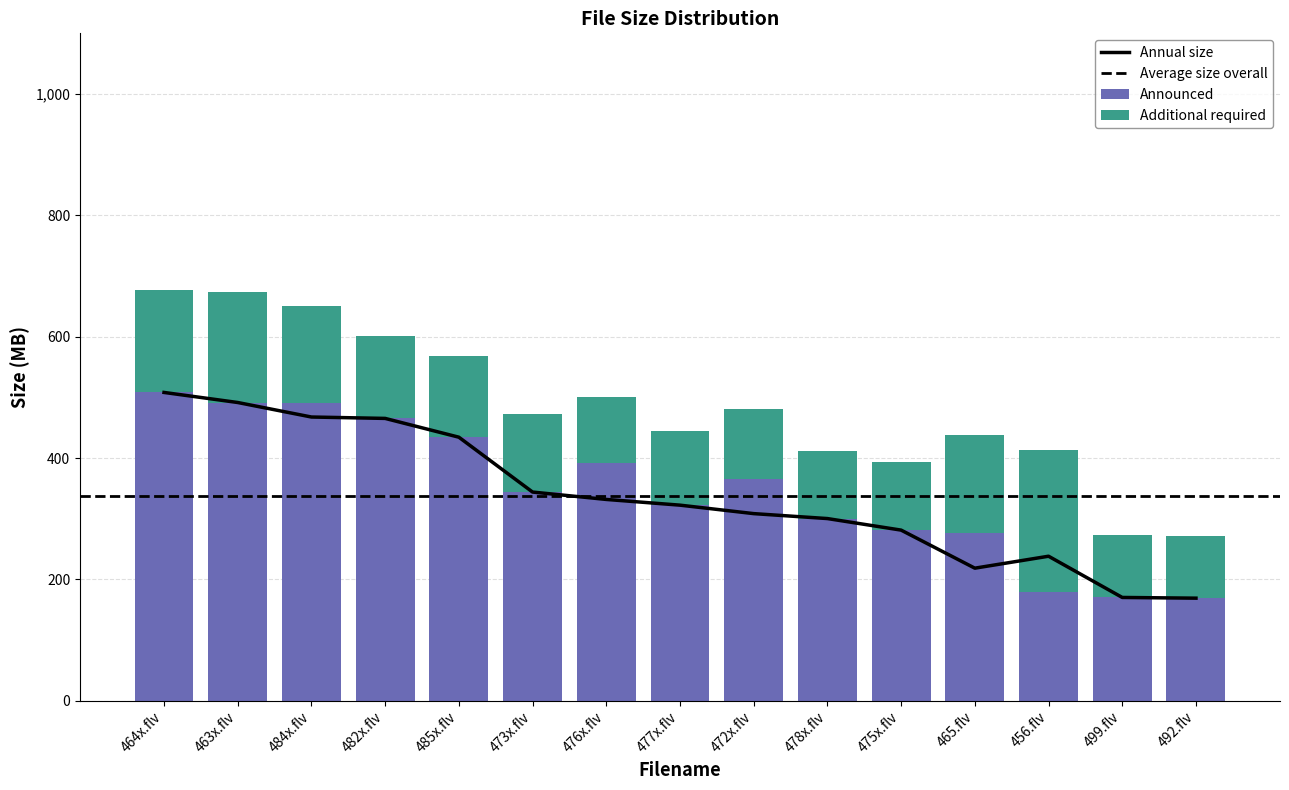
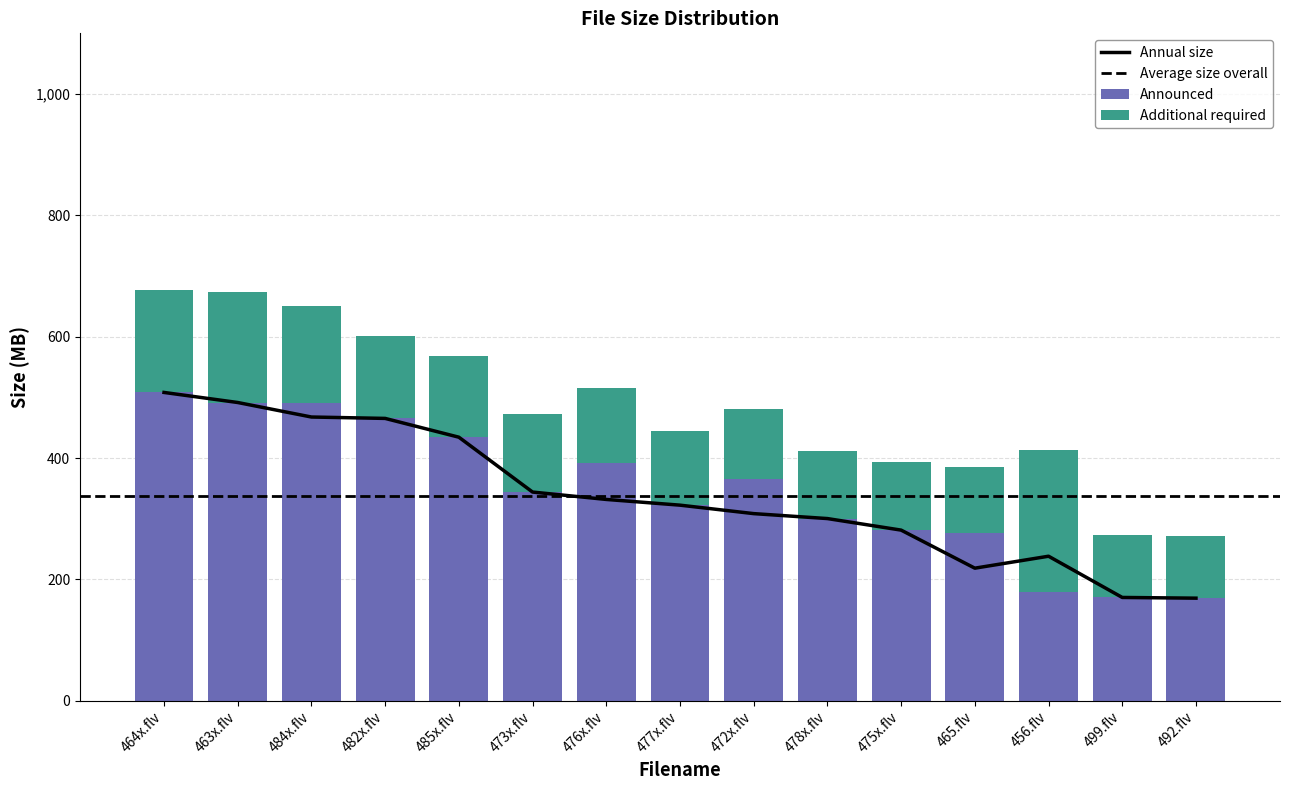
Additional required, 476x.flv: 110 -> 120
Additional required, 465.flv: 160 -> 110
